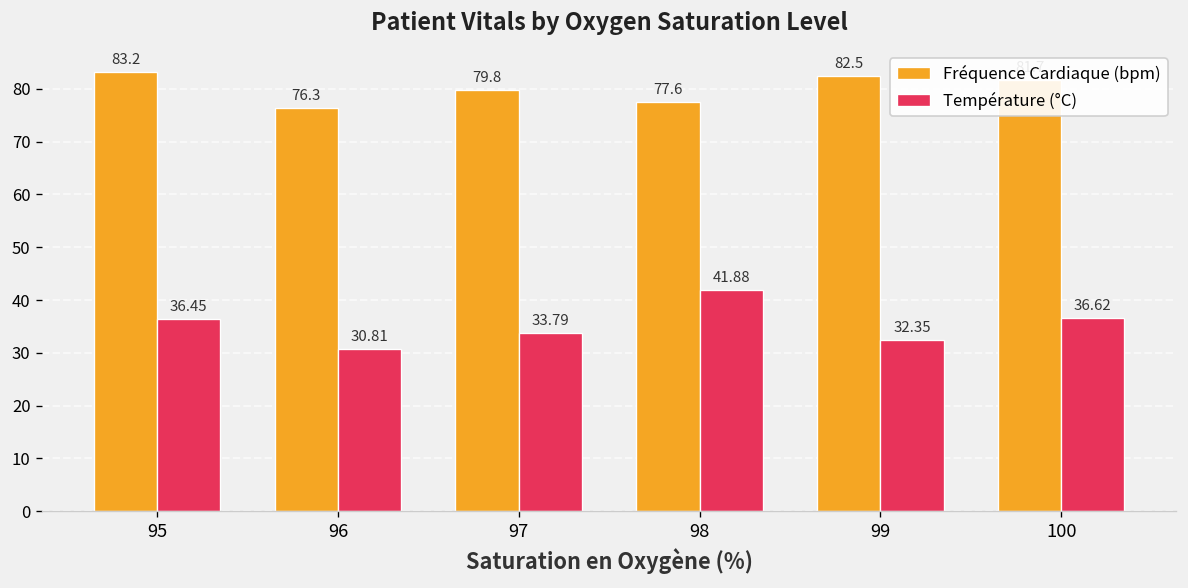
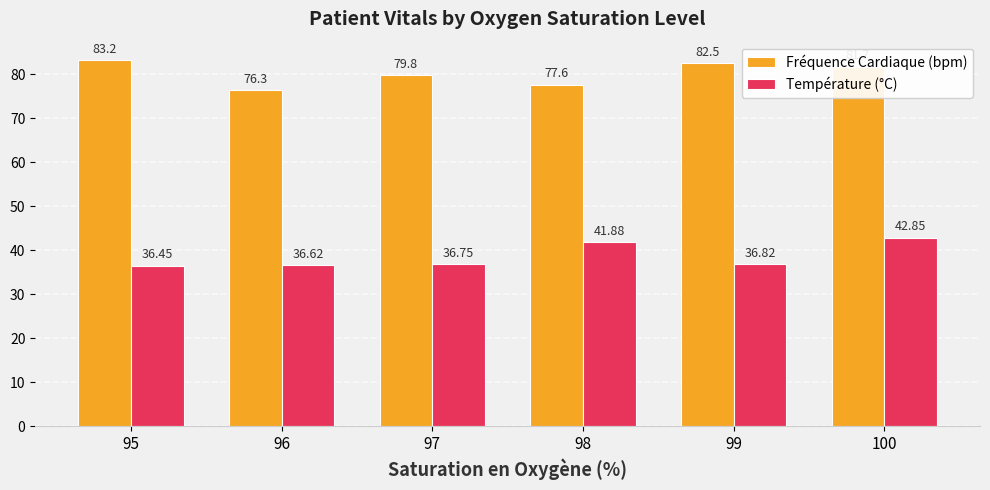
Température (°C), 96: 30.81 -> 36.62
Température (°C), 97: 33.79 -> 36.75
Température (°C), 99: 32.35 -> 36.82
Température (°C), 100: 36.62 -> 42.85
